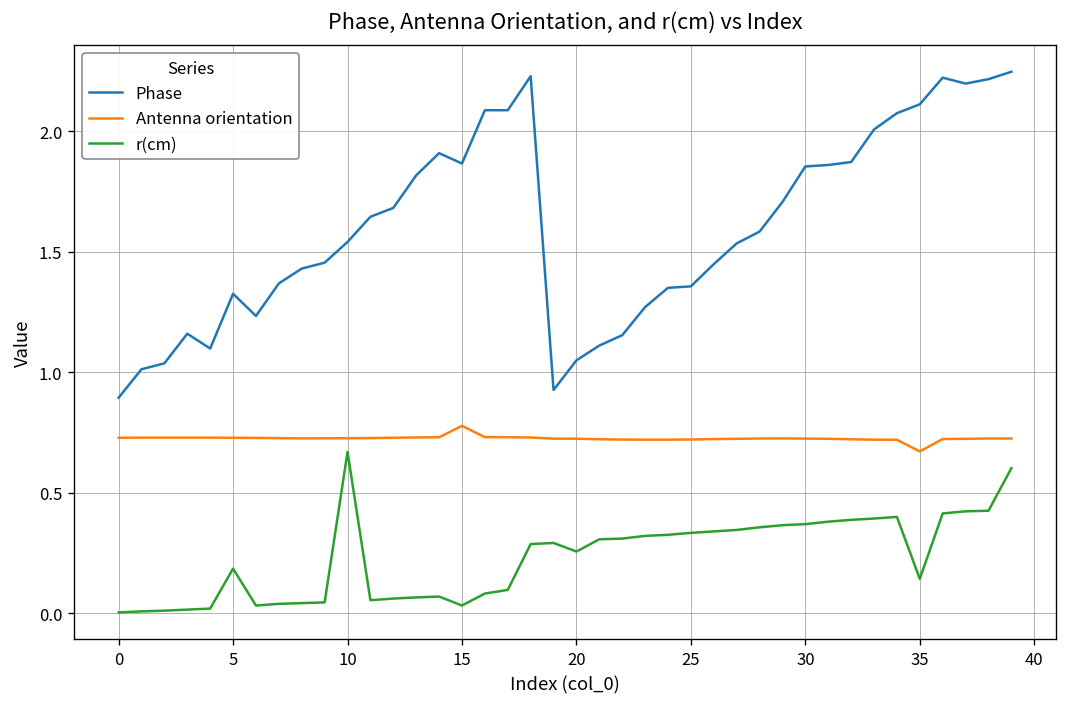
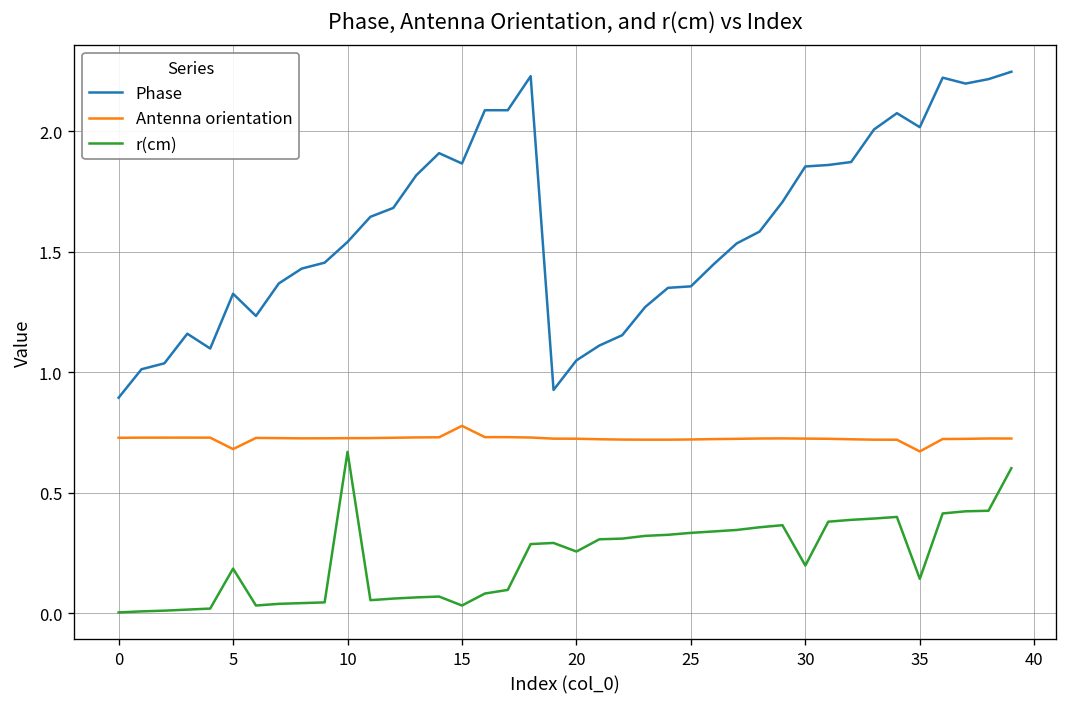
Antenna orientation, 5: 0.73 -> 0.68
r(cm), 30: 0.37 -> 0.20
Phase, 35: 2.11 -> 2.02
